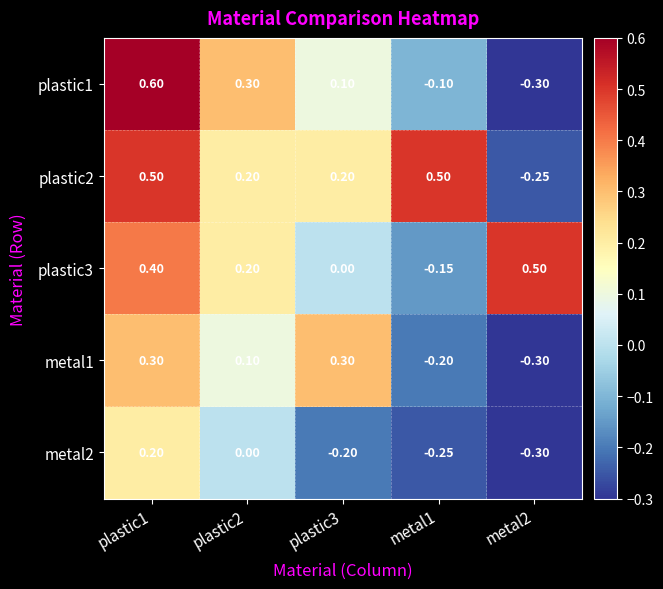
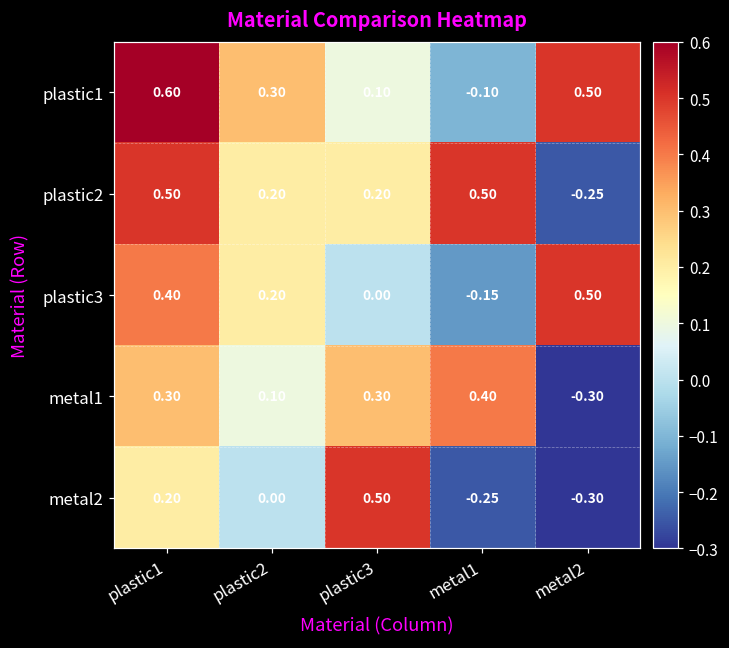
plastic1, metal2: -0.30 -> 0.50
metal1, metal1: -0.20 -> 0.40
metal2, plastic3: -0.20 -> 0.50
